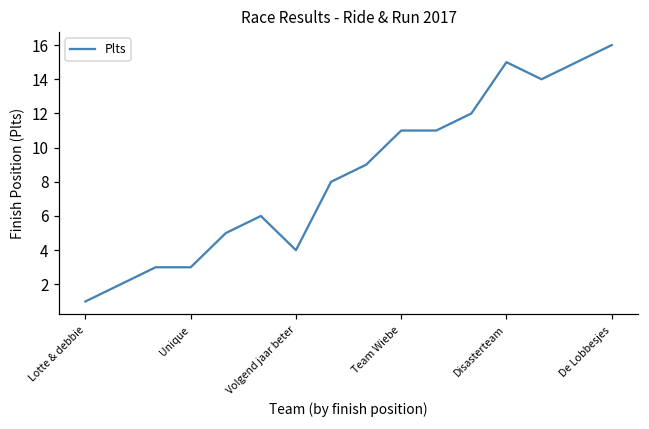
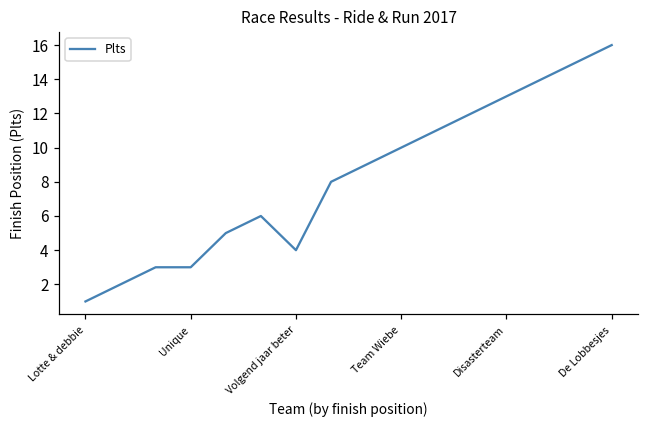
Team Wiebe: 11 -> 10
Disasterteam: 15 -> 13
